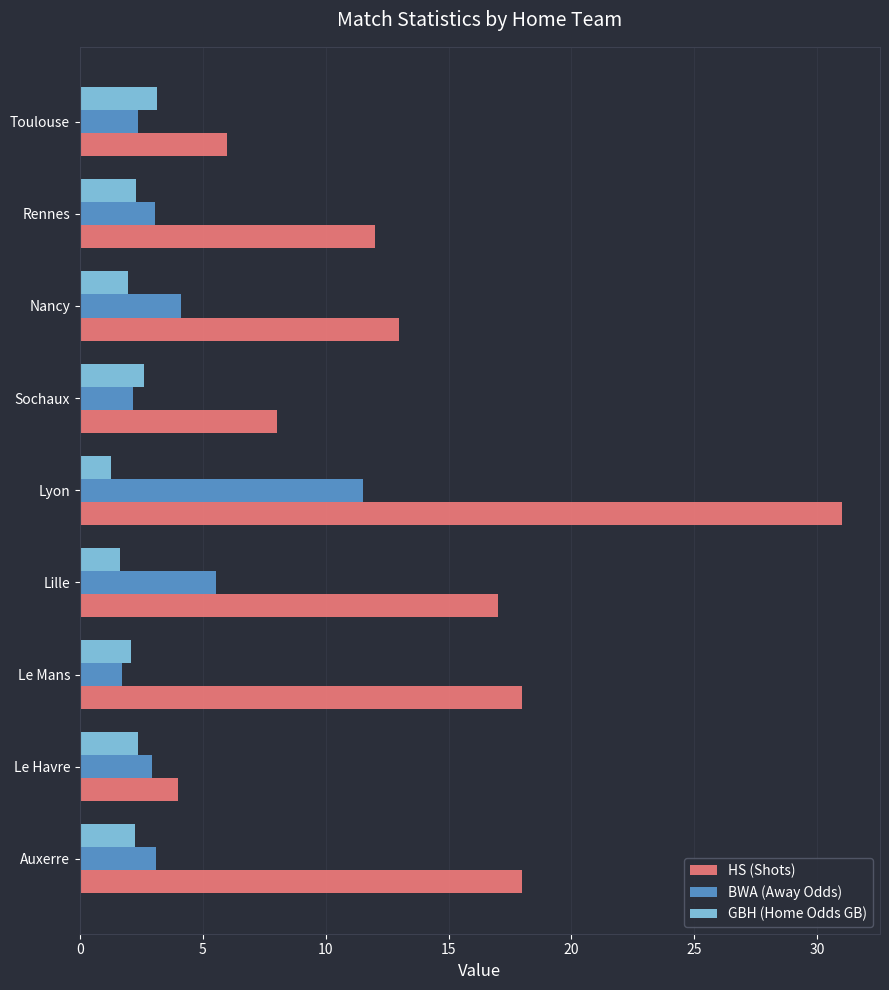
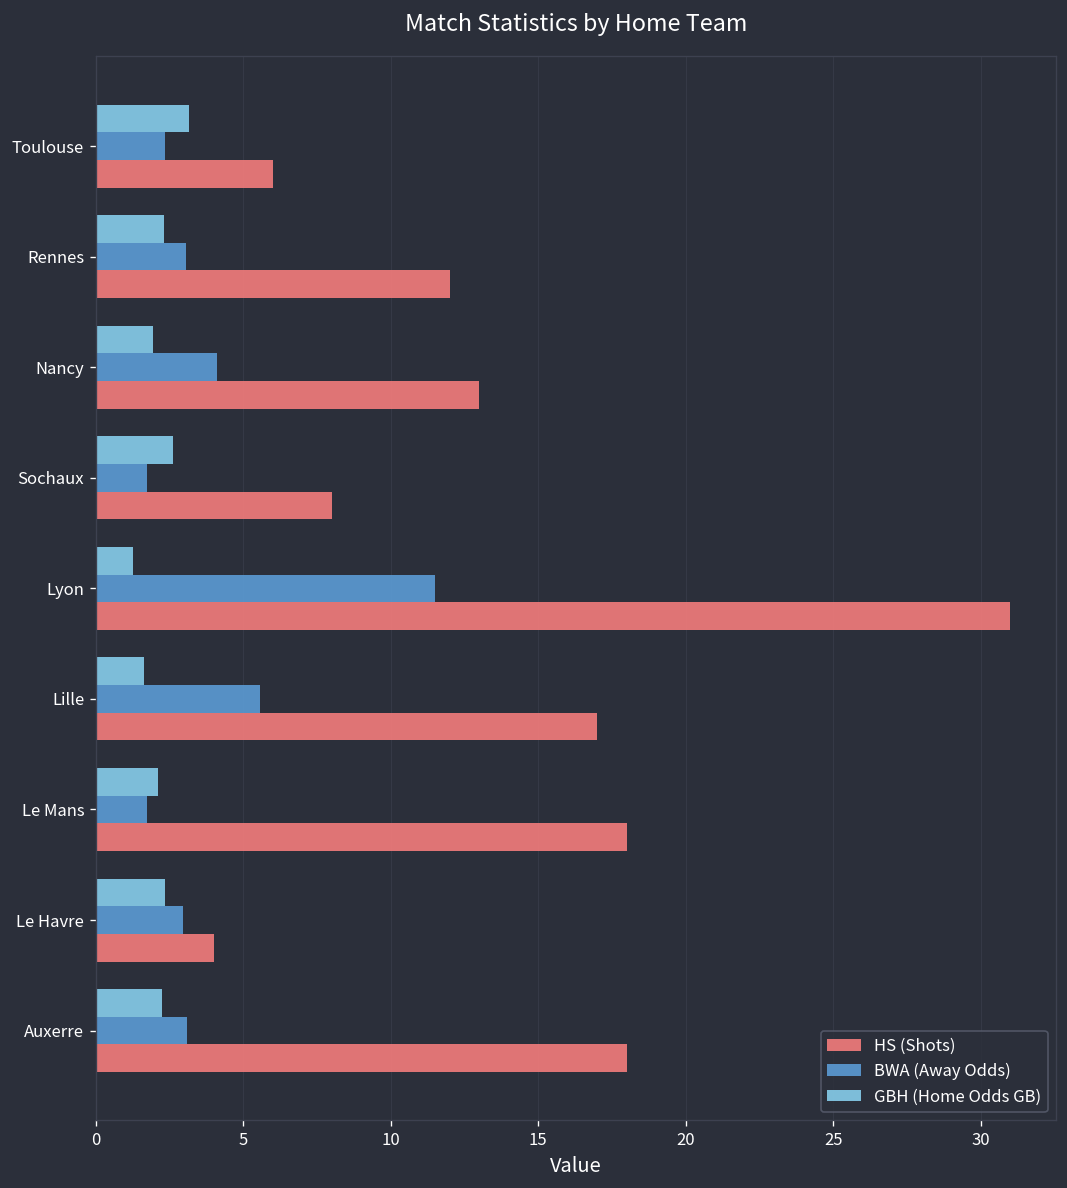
BWA (Away Odds), Sochaux: 2.2 -> 1.7
